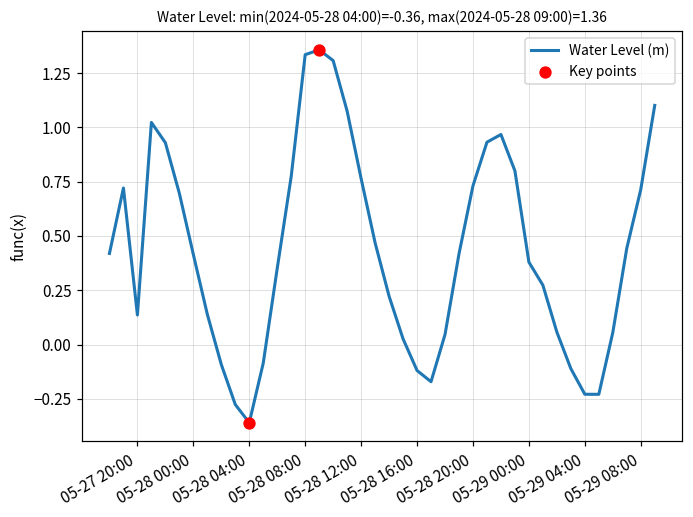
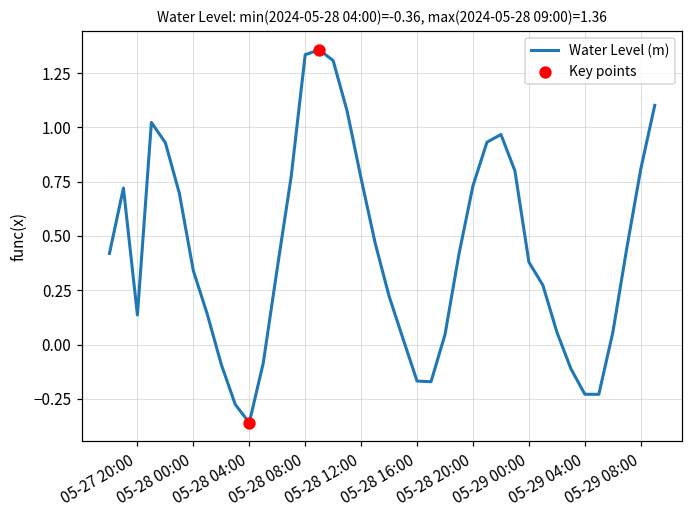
Water Level (m), 05-28 00:00: 0.41 -> 0.34
Water Level (m), 05-28 16:00: -0.12 -> -0.17
Water Level (m), 05-29 08:00: 0.71 -> 0.81
